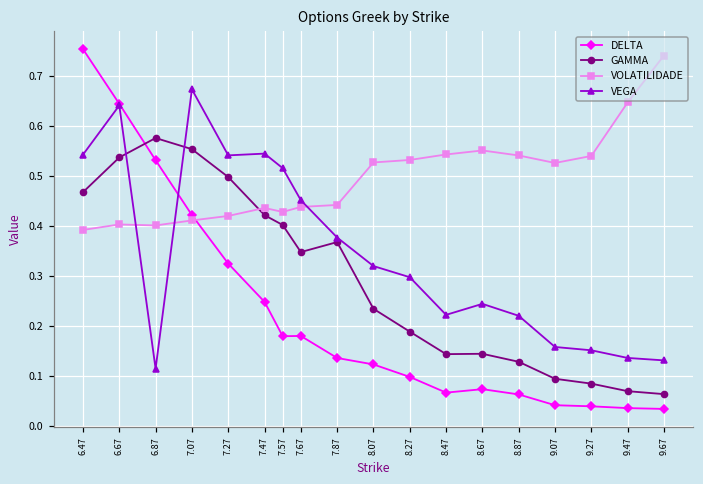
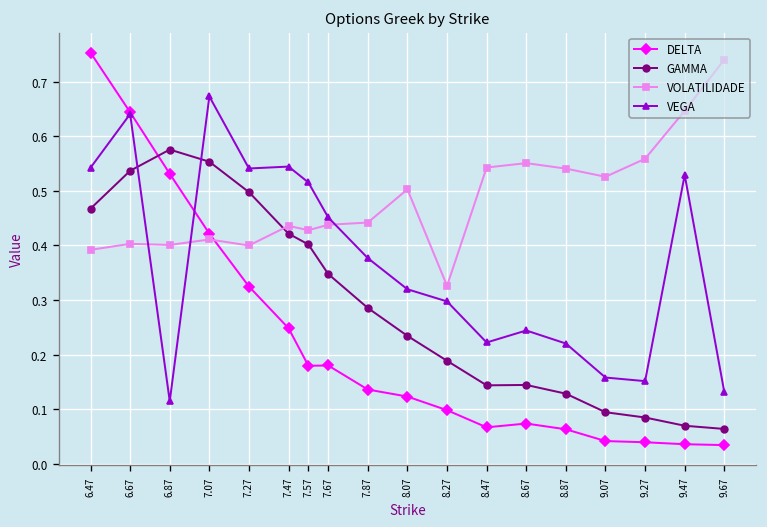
VOLATILIDADE, 7.27: 0.42 -> 0.40
GAMMA, 7.87: 0.37 -> 0.29
VOLATILIDADE, 8.07: 0.53 -> 0.50
VOLATILIDADE, 8.27: 0.53 -> 0.33
VOLATILIDADE, 9.27: 0.54 -> 0.56
VEGA, 9.47: 0.14 -> 0.53
